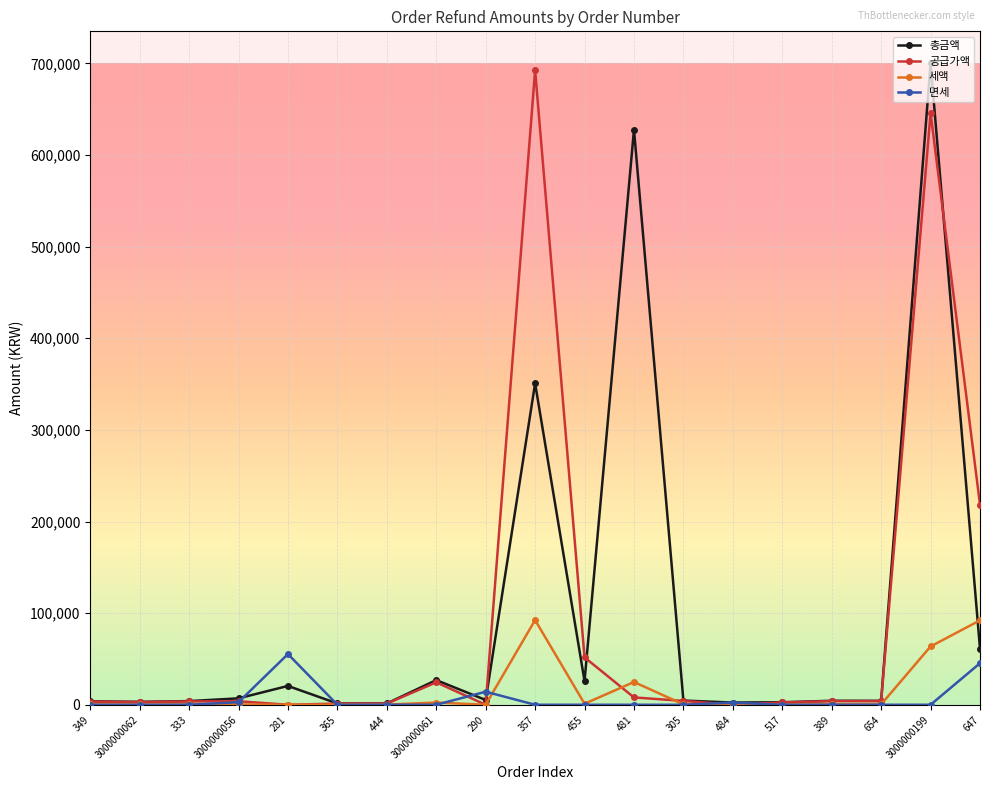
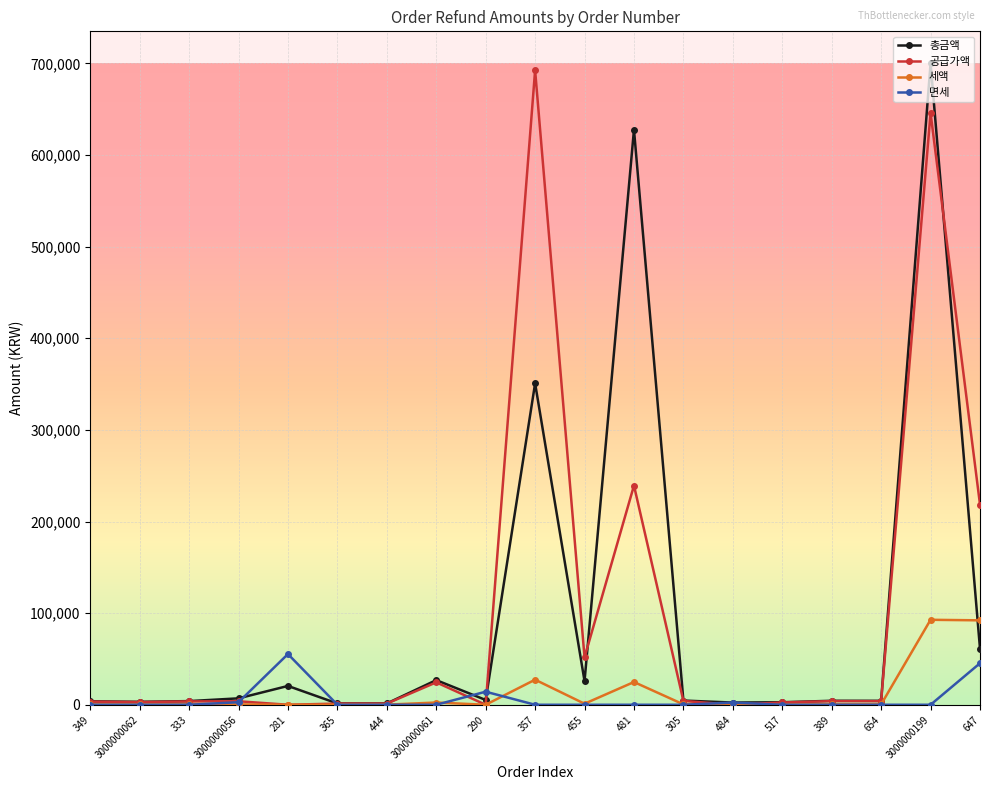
세액, 357: 90,000 -> 30,000
공급가액, 481: 10,000 -> 240,000
세액, 3000000199: 60,000 -> 90,000
